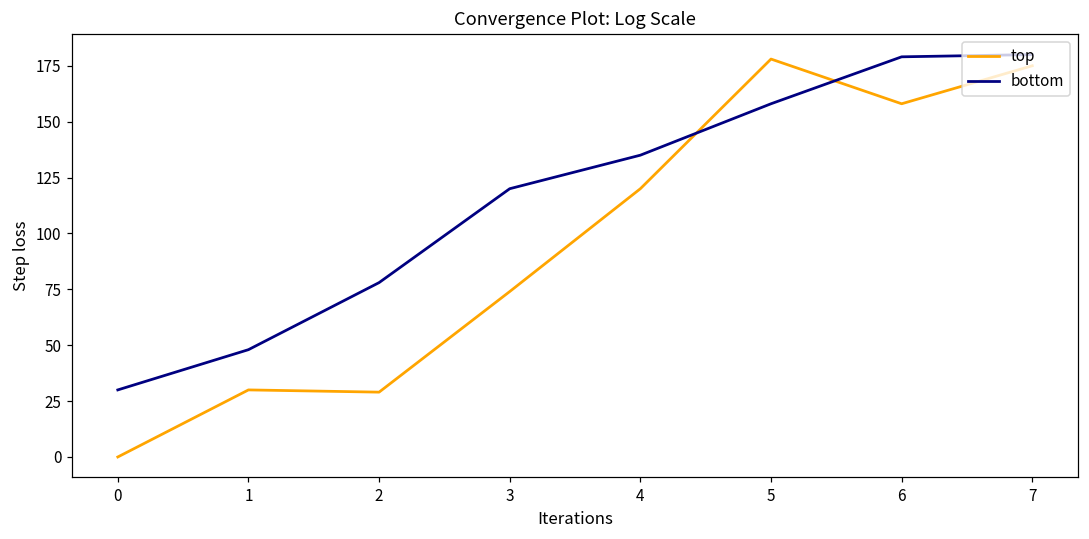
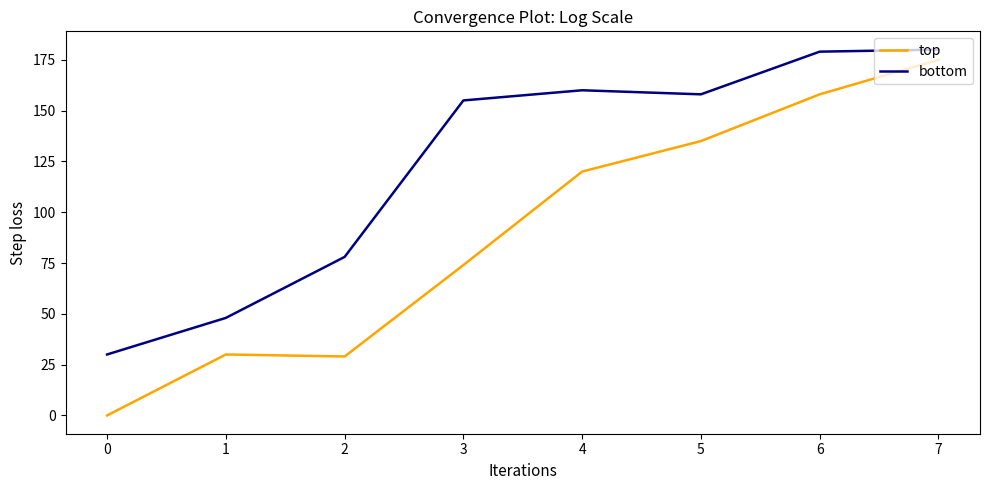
bottom, 3: 120 -> 155
bottom, 4: 135 -> 160
top, 5: 178 -> 135
